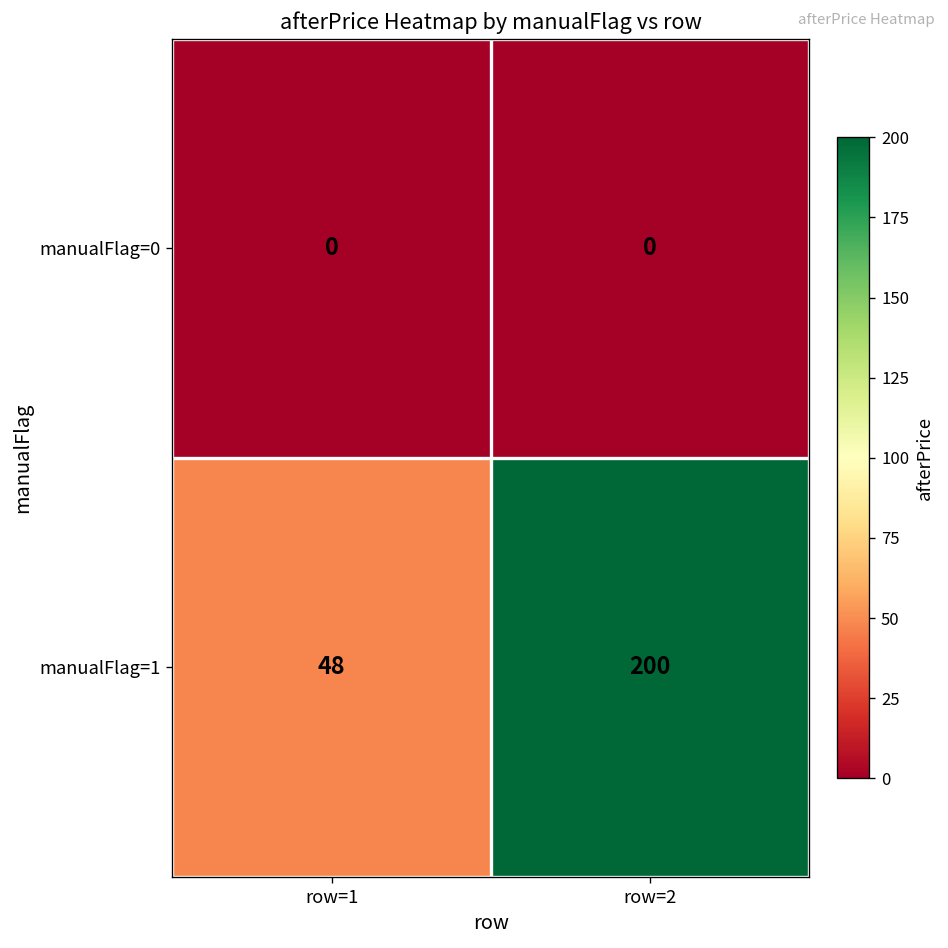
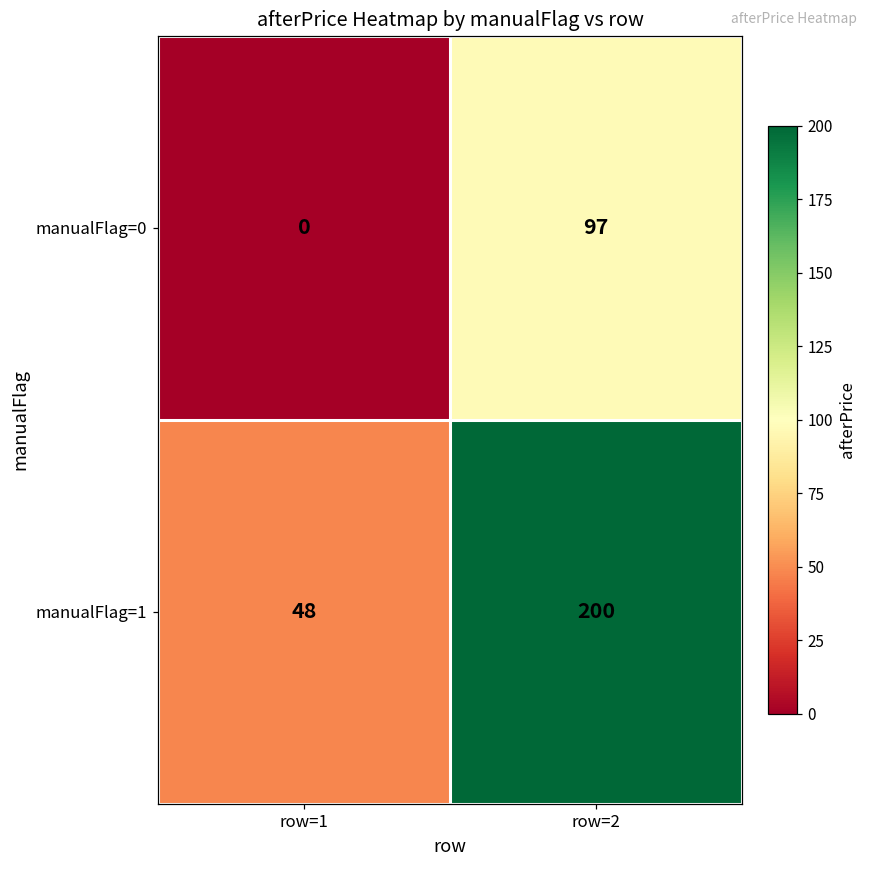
manualFlag=0, row=2: 0 -> 97
